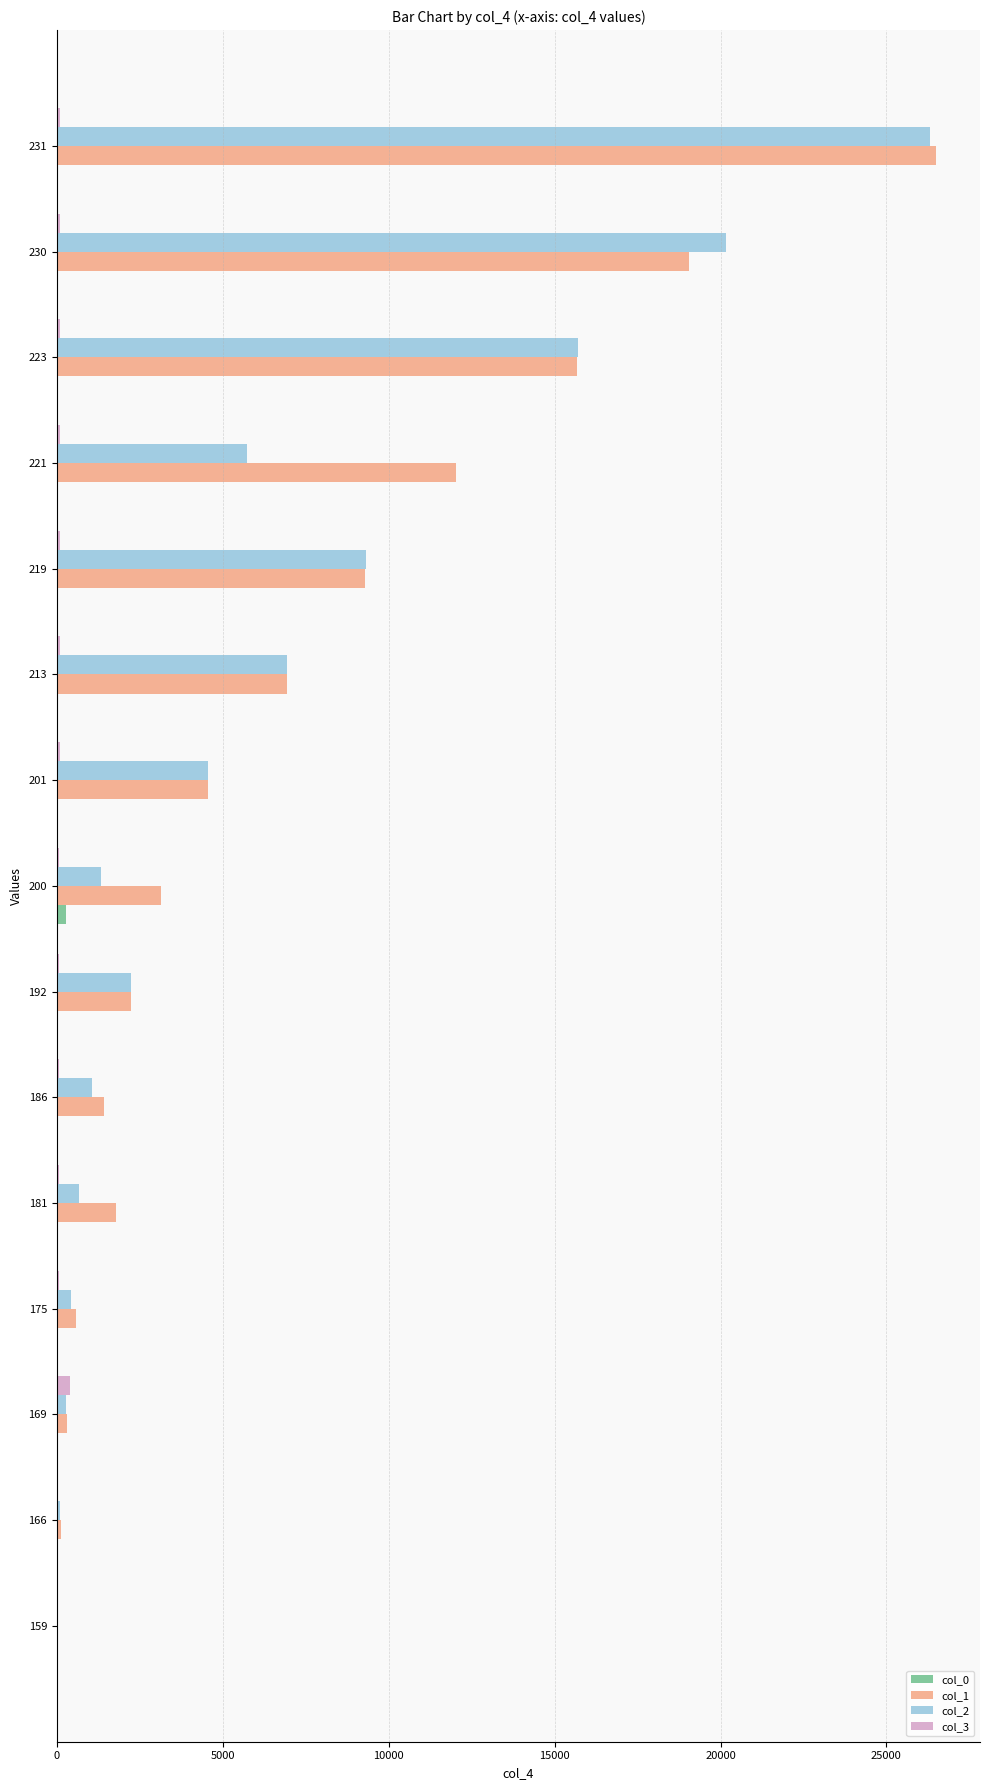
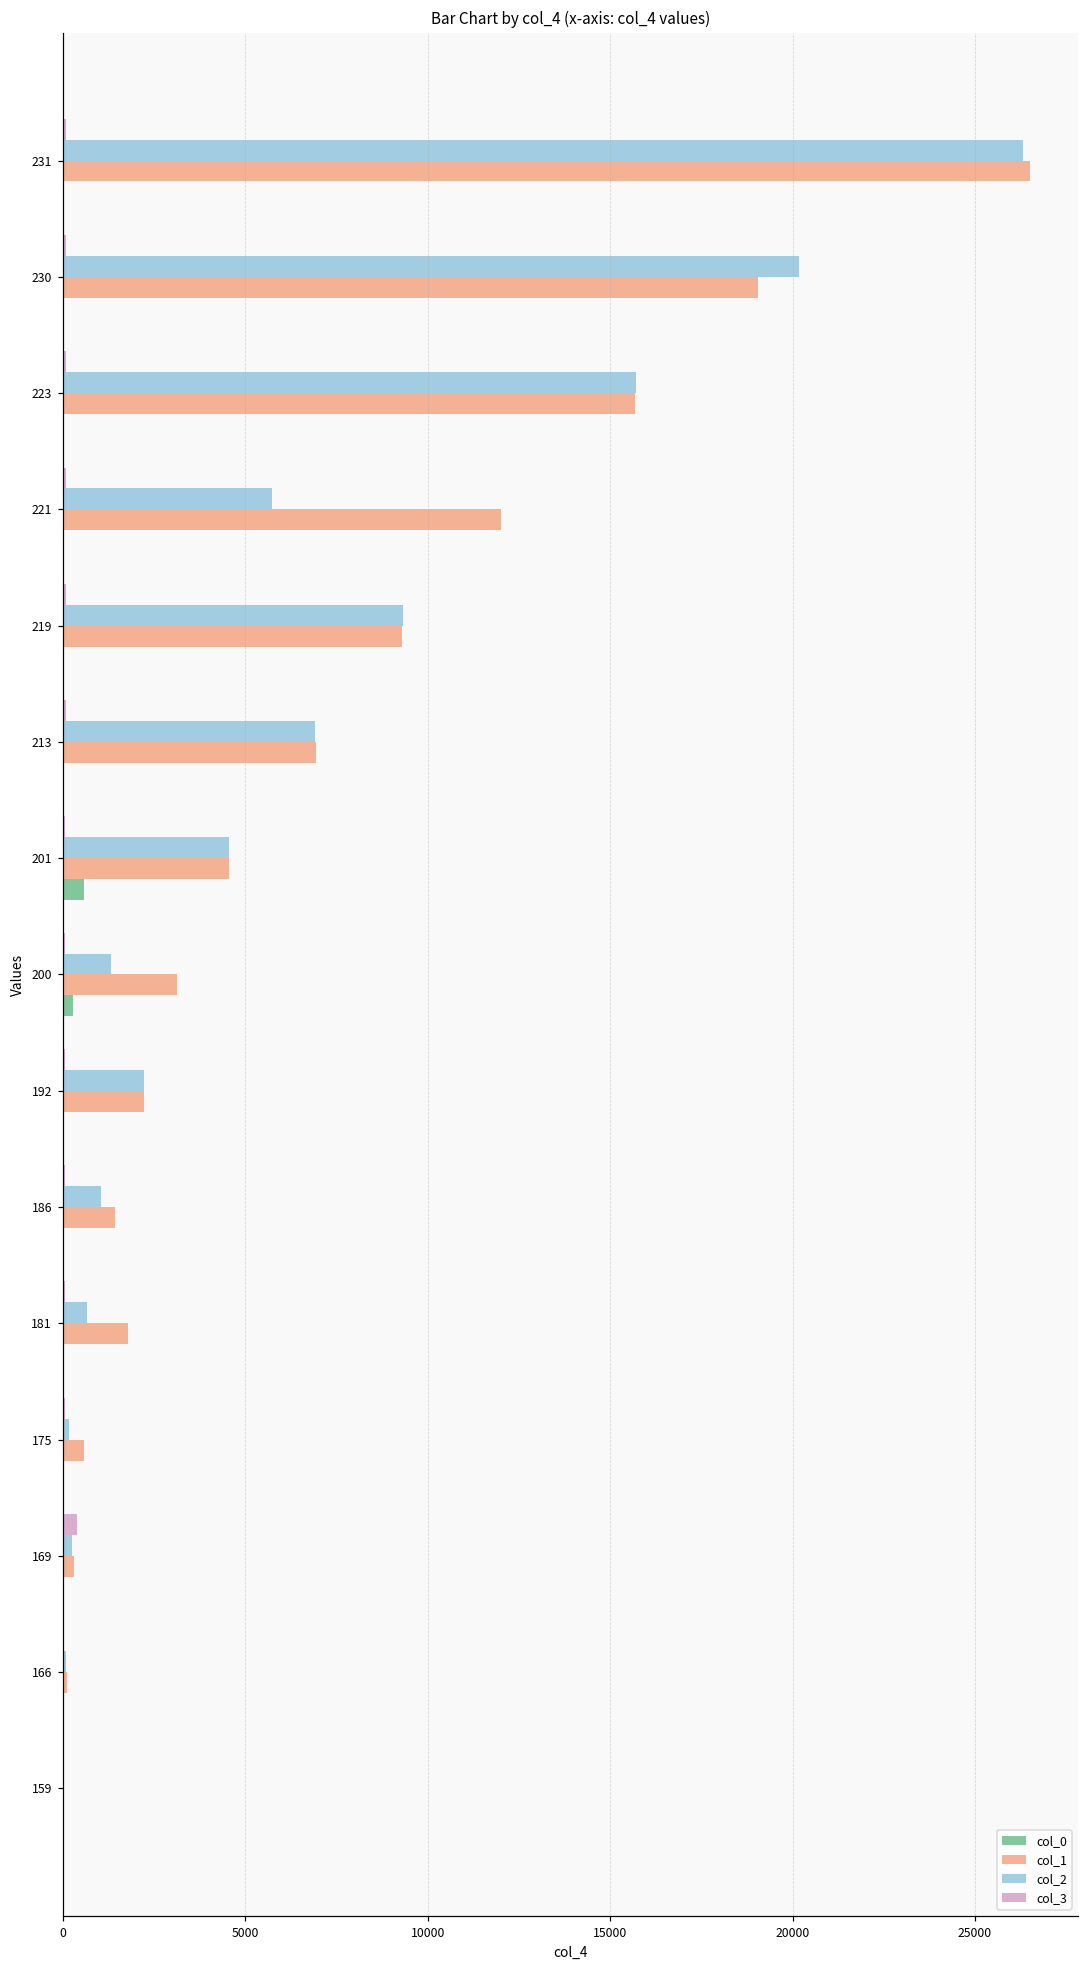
col_0, 201: 0 -> 600
col_2, 175: 400 -> 200
